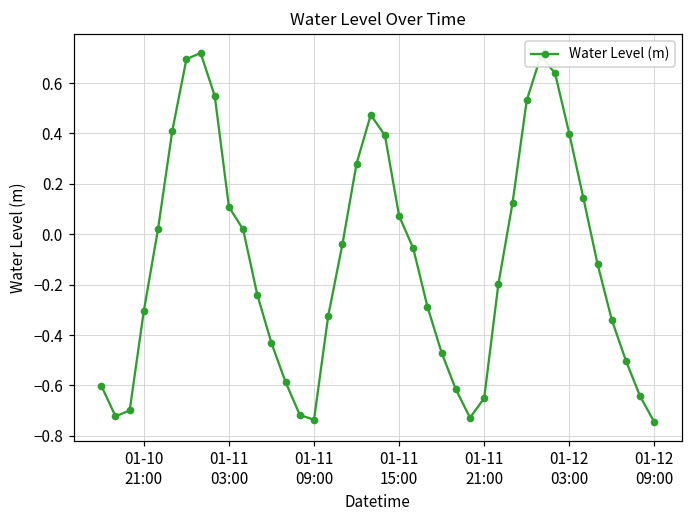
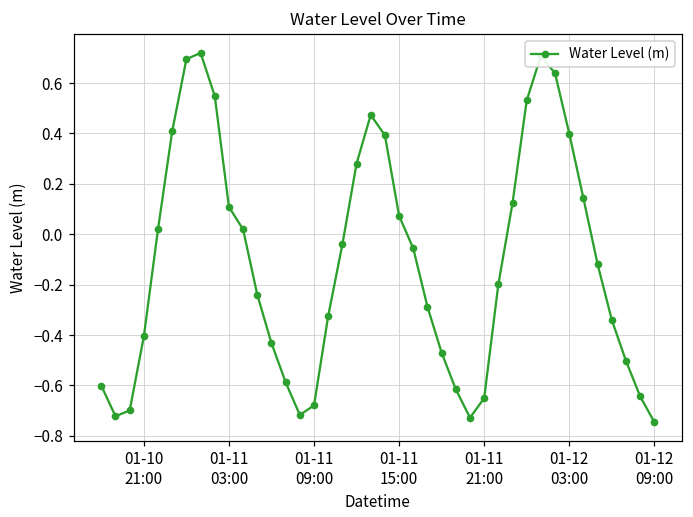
01-10 21:00: -0.30 -> -0.41
01-11 09:00: -0.74 -> -0.68
